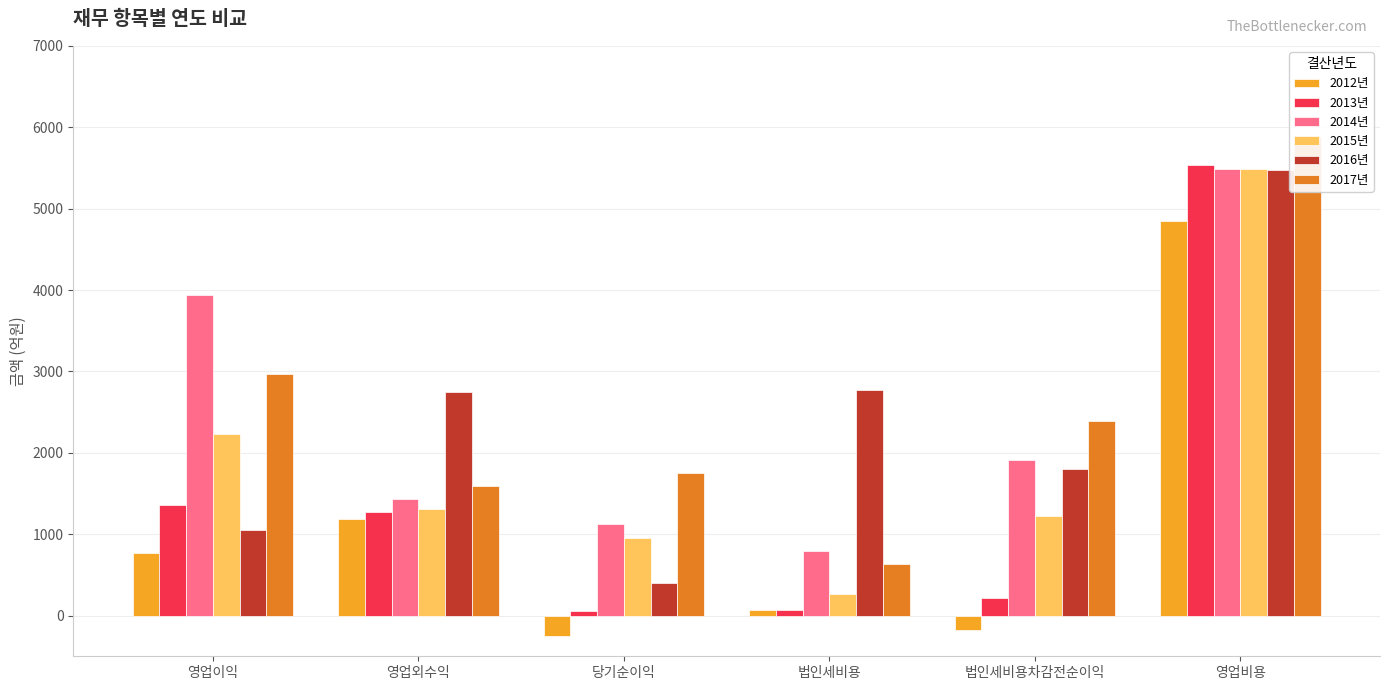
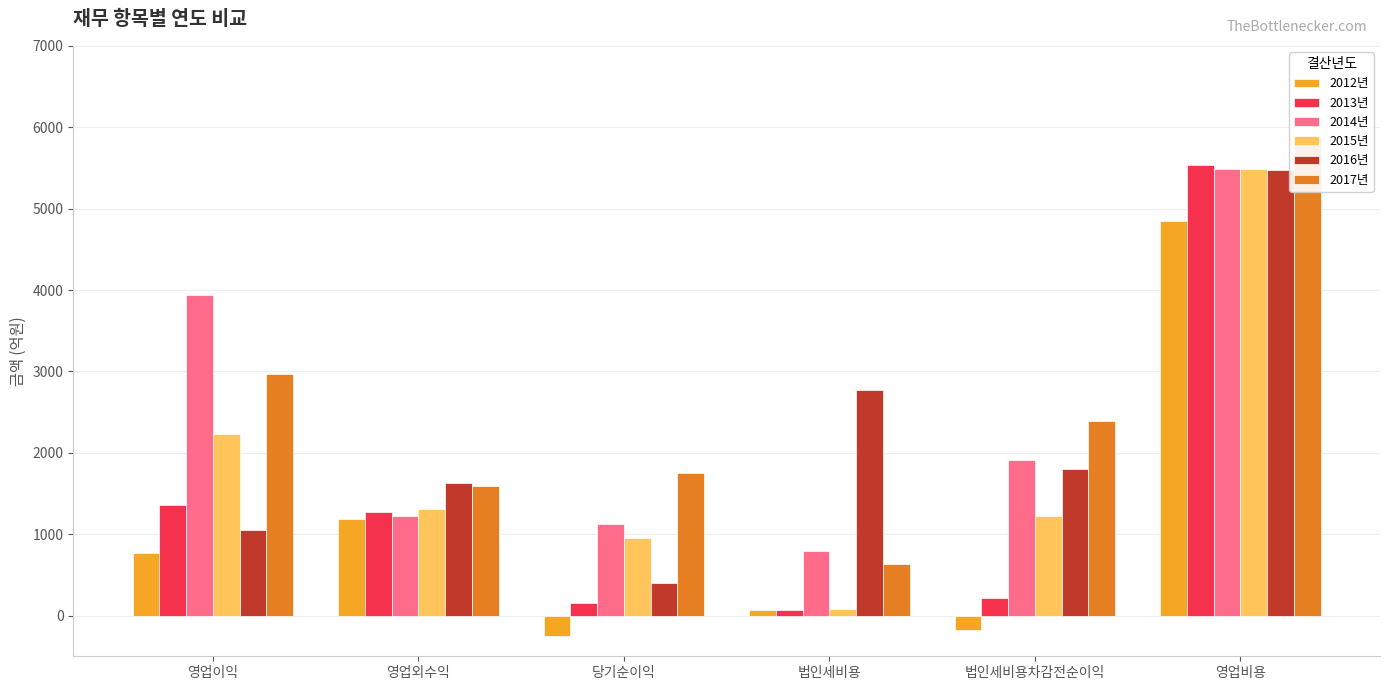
2014년, 영업외수익: 1400 -> 1200
2016년, 영업외수익: 2700 -> 1600
2013년, 당기순이익: 100 -> 200
2015년, 법인세비용: 300 -> 100
